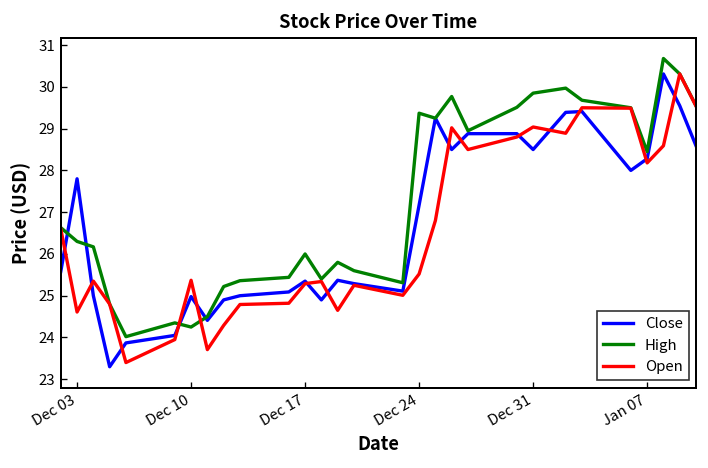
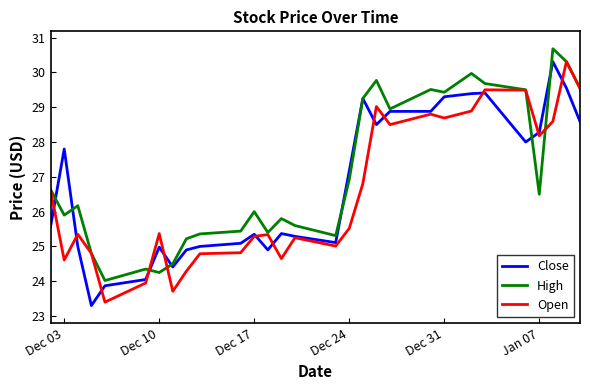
High, Dec 03: 26.3 -> 25.9
High, Dec 24: 29.4 -> 26.9
Close, Dec 31: 28.5 -> 29.3
High, Dec 31: 29.9 -> 29.4
Open, Dec 31: 29.0 -> 28.7
High, Jan 07: 28.5 -> 26.5
